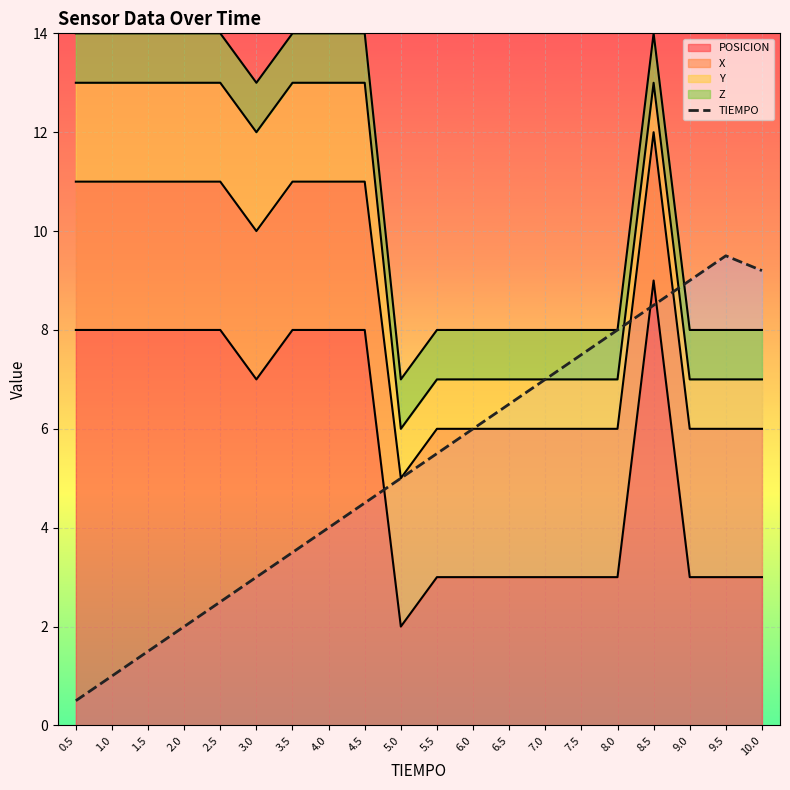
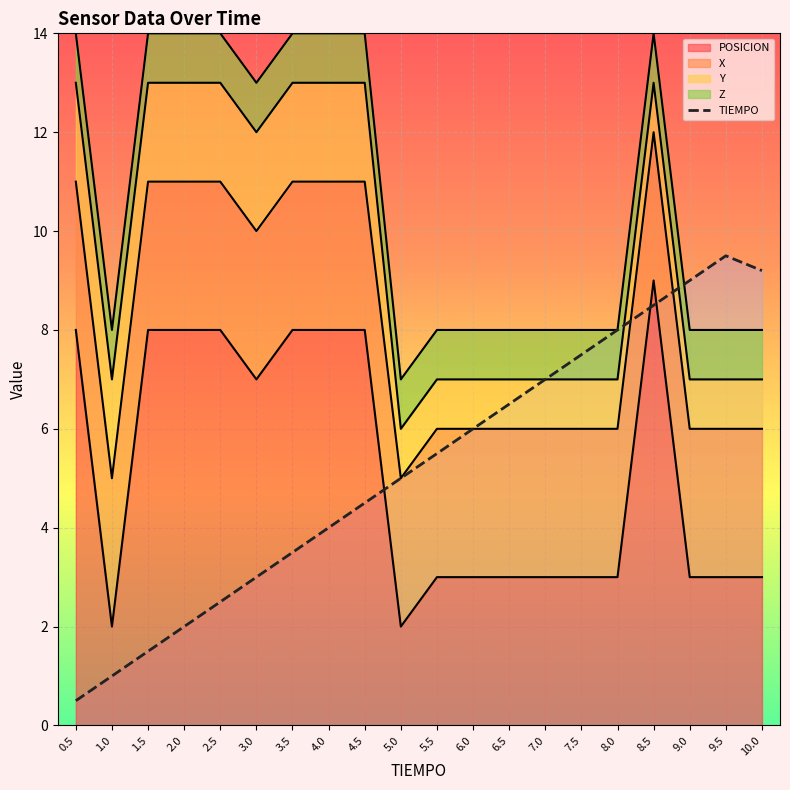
POSICION, 1.0: 8 -> 2
